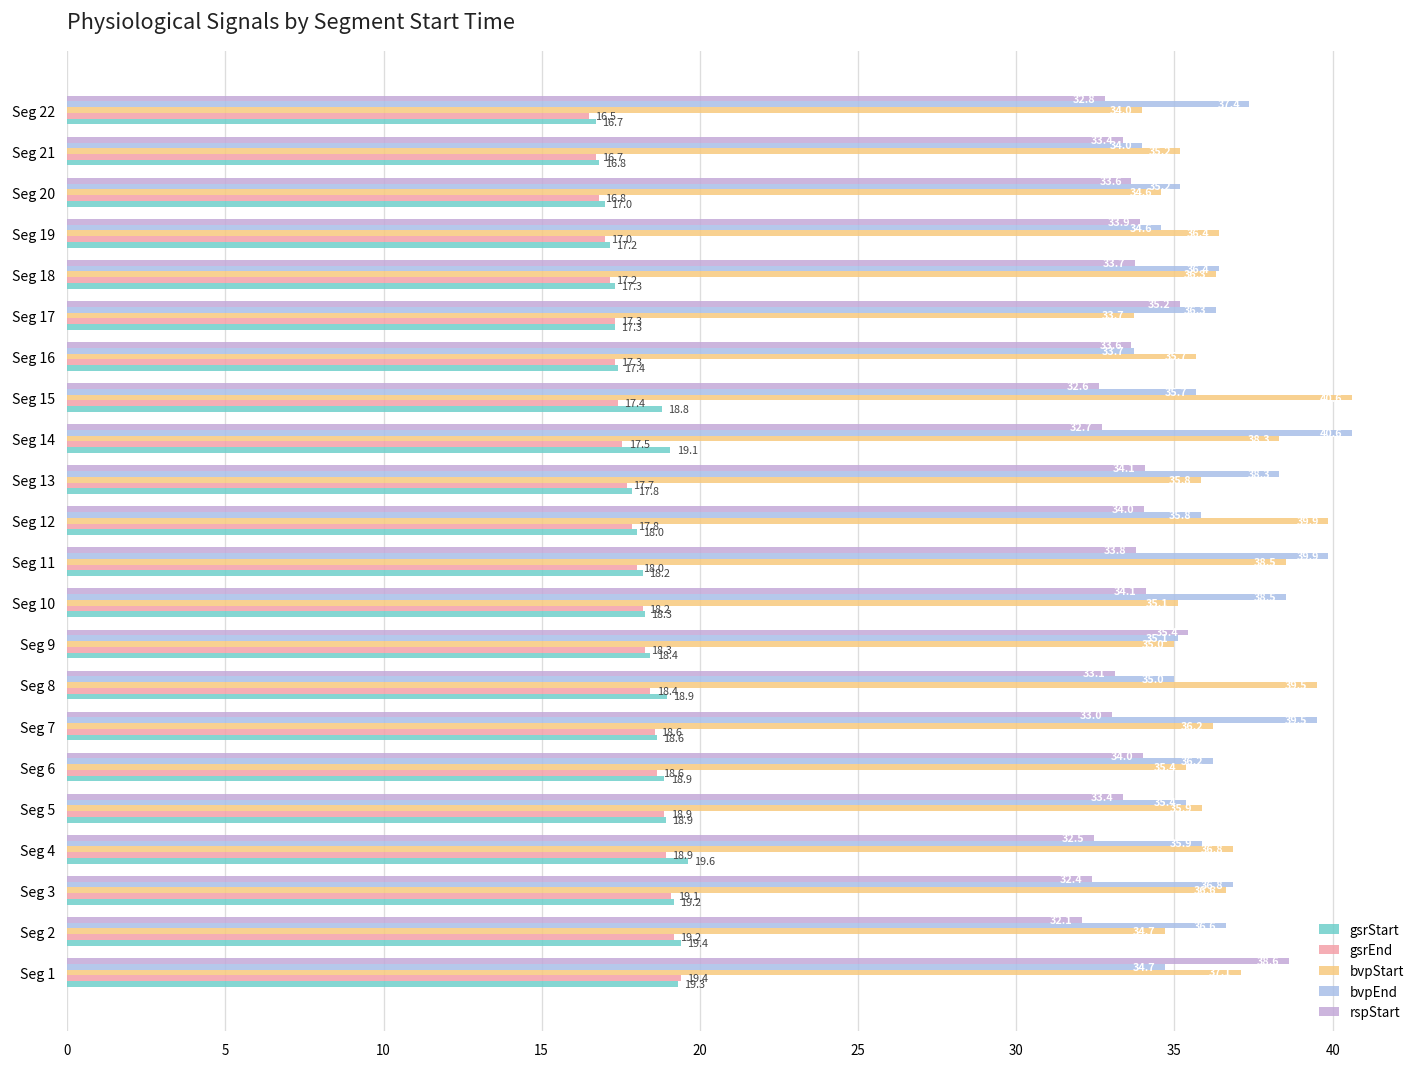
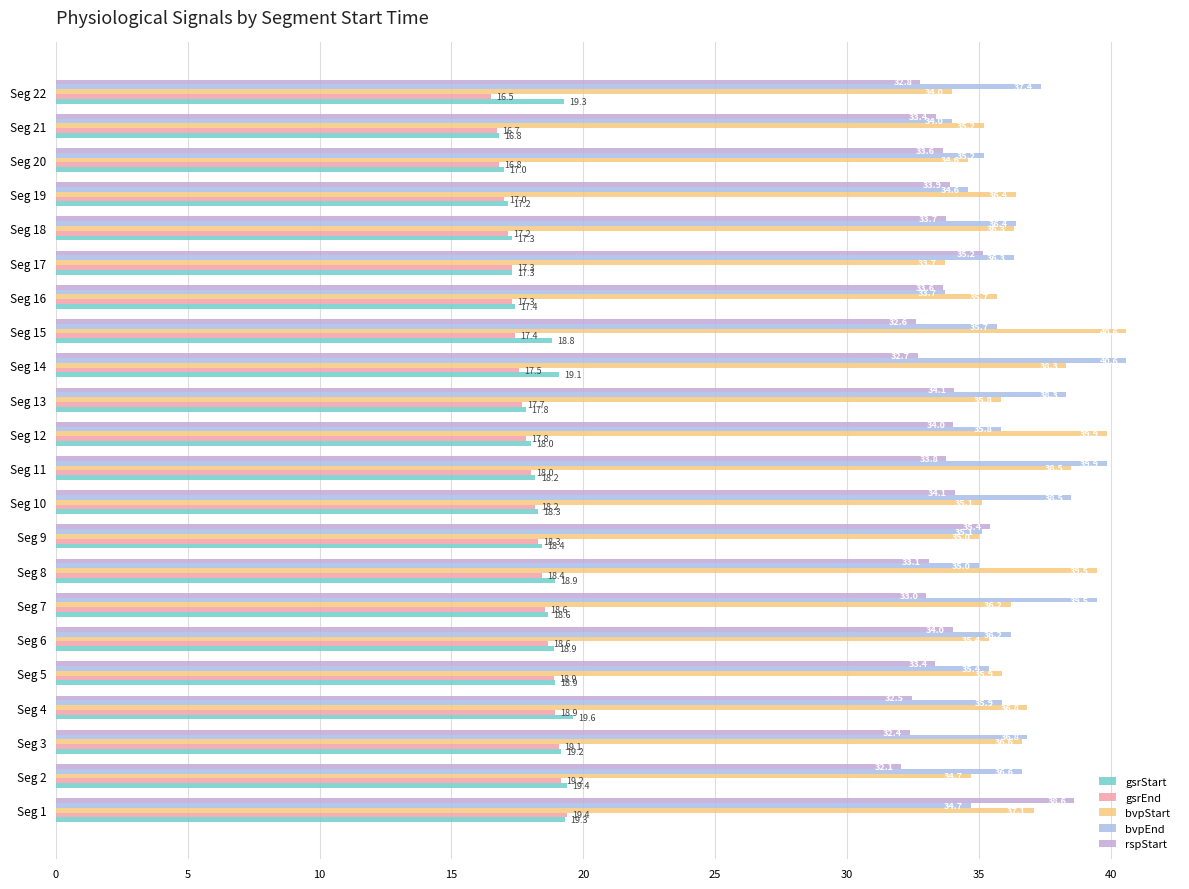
gsrStart, Seg 22: 16.7 -> 19.3
